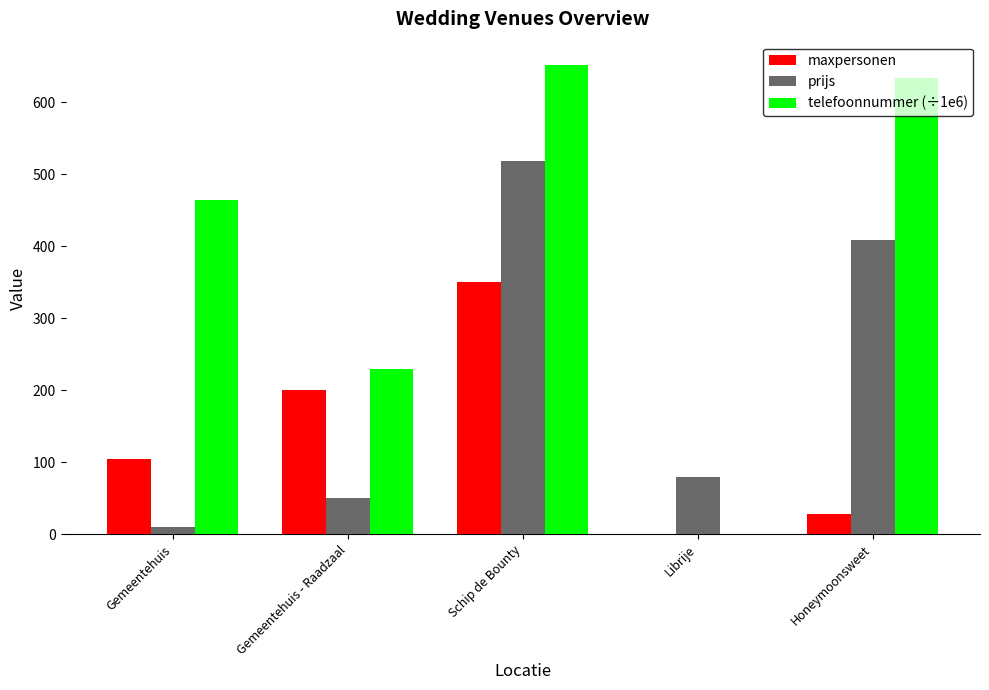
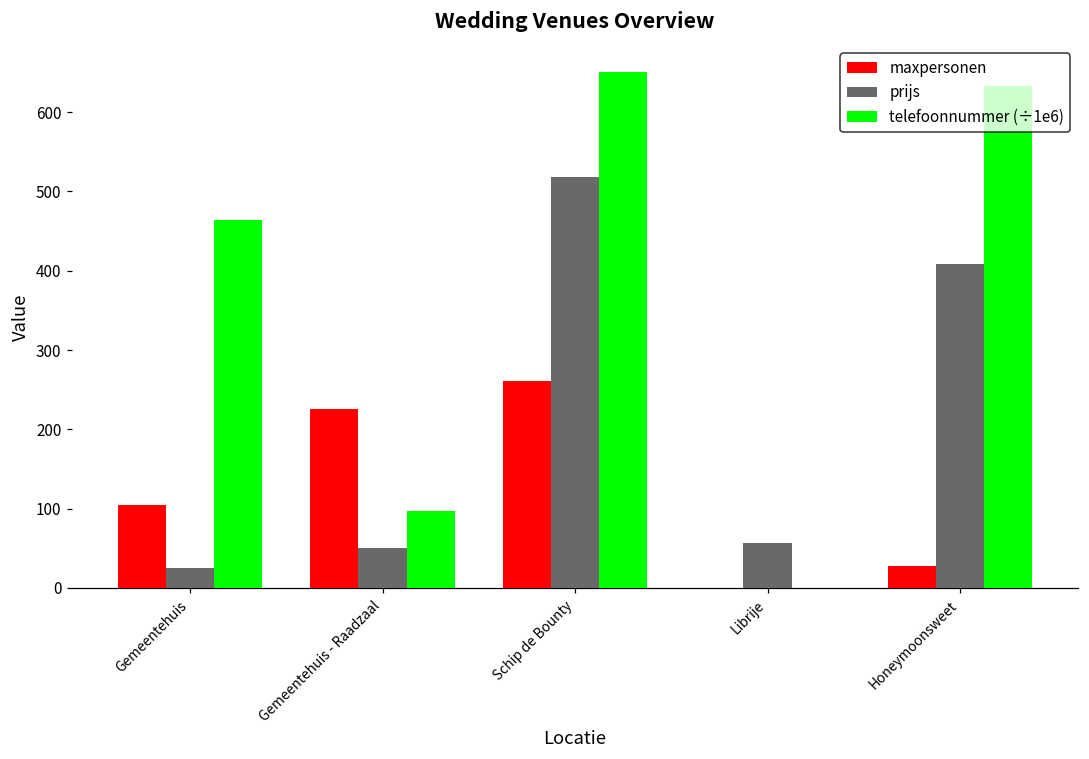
prijs, Gemeentehuis: 10 -> 30
maxpersonen, Gemeentehuis - Raadzaal: 200 -> 230
telefoonnummer (÷1e6), Gemeentehuis - Raadzaal: 230 -> 100
maxpersonen, Schip de Bounty: 350 -> 260
prijs, Librije: 80 -> 60
